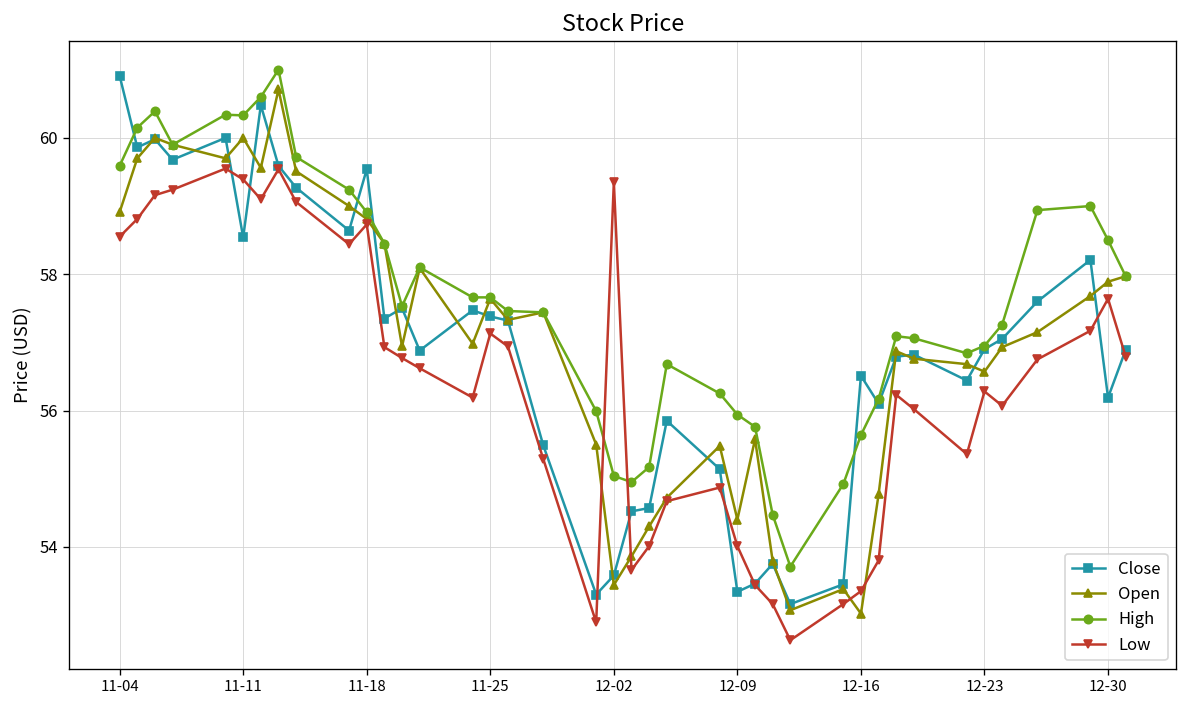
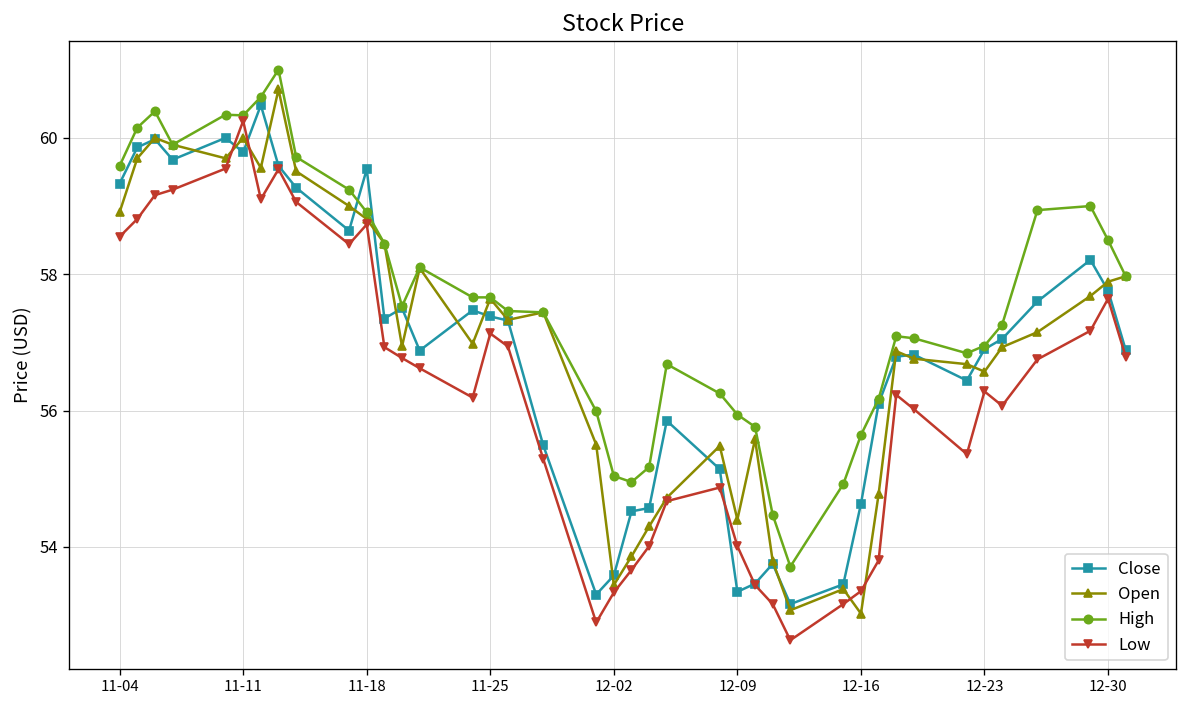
Close, 11-04: 60.9 -> 59.3
Close, 11-11: 58.5 -> 59.8
Low, 11-11: 59.4 -> 60.3
Low, 12-02: 59.4 -> 53.3
Close, 12-16: 56.5 -> 54.6
Close, 12-30: 56.2 -> 57.8
